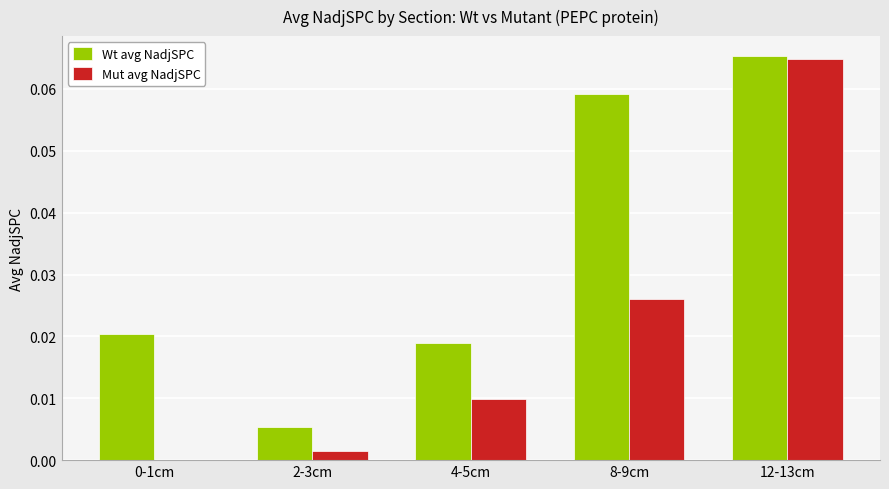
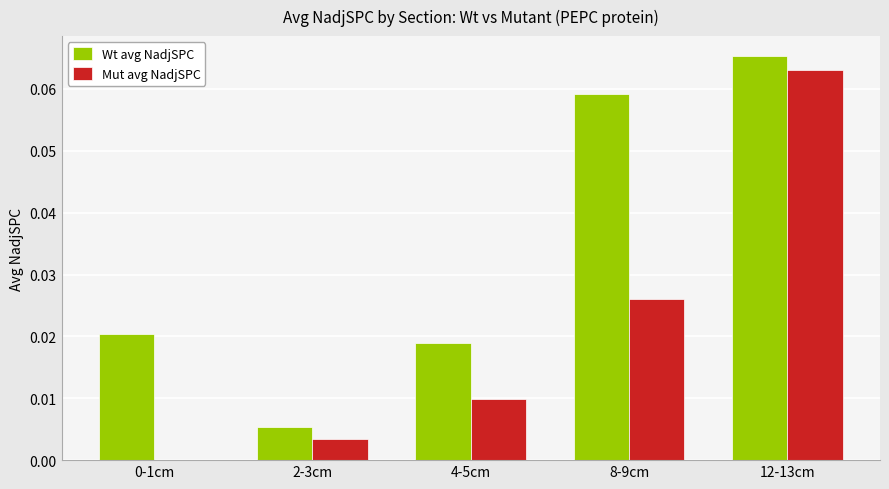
Mut avg NadjSPC, 2-3cm: 0.001 -> 0.003
Mut avg NadjSPC, 12-13cm: 0.065 -> 0.063
